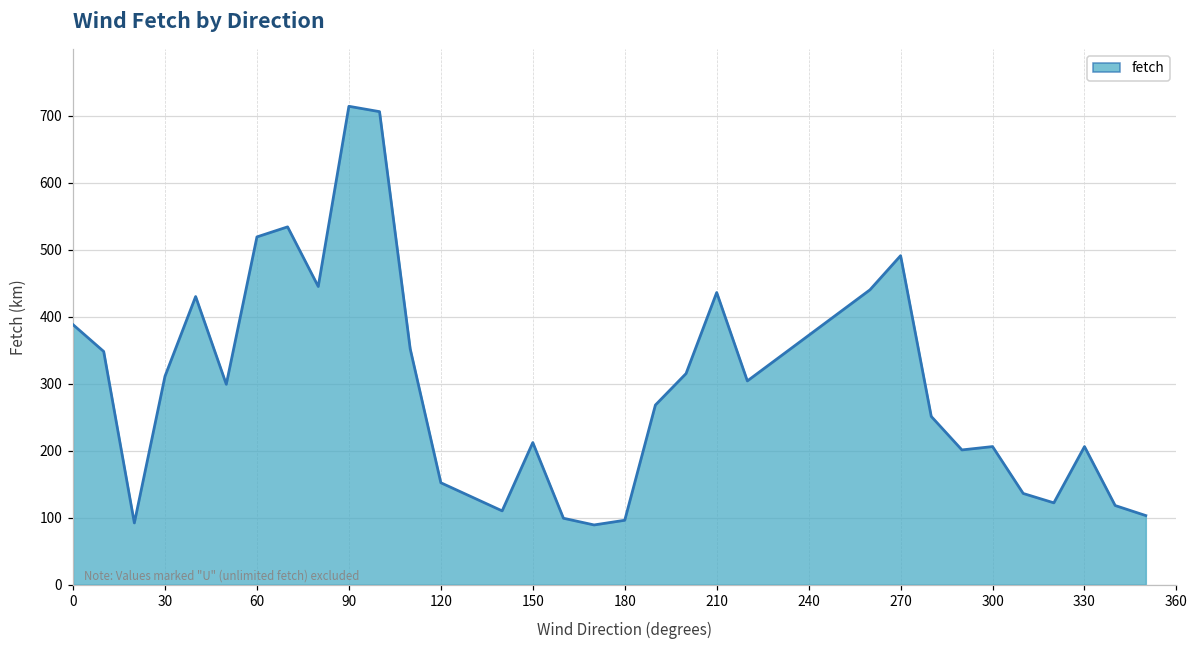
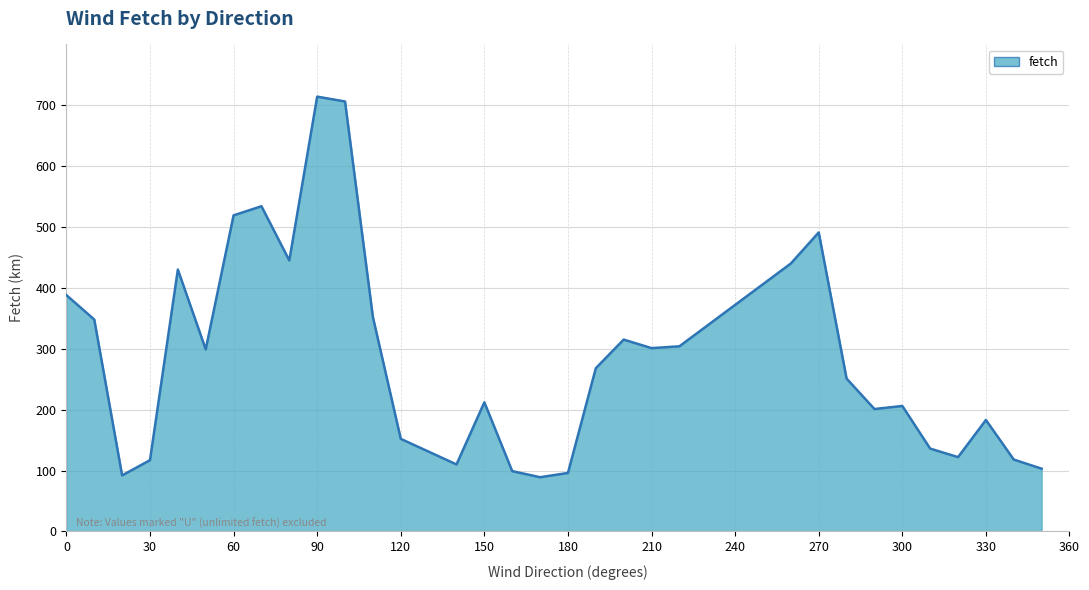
30: 310 -> 120
210: 440 -> 300
330: 210 -> 180
